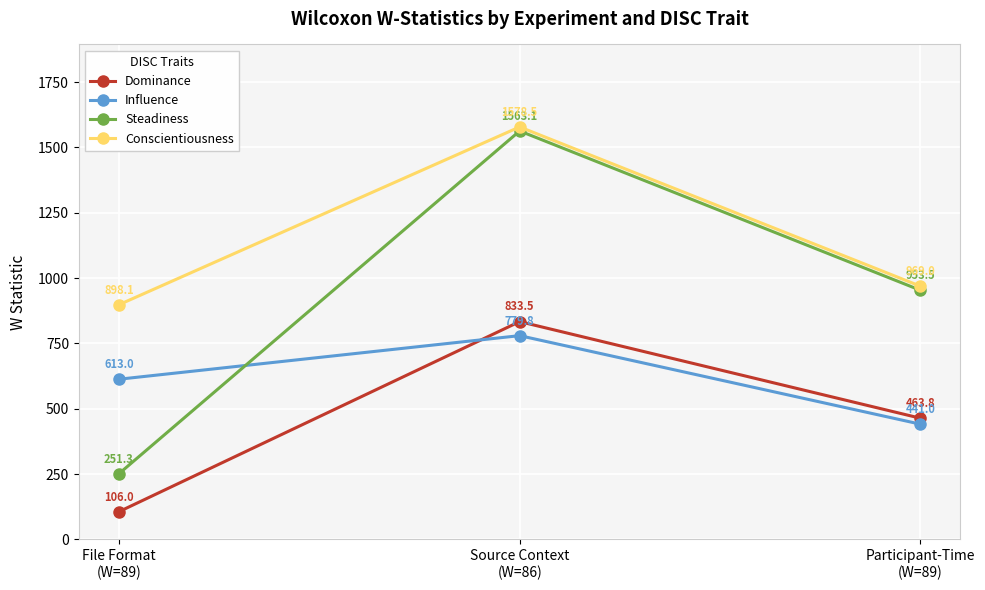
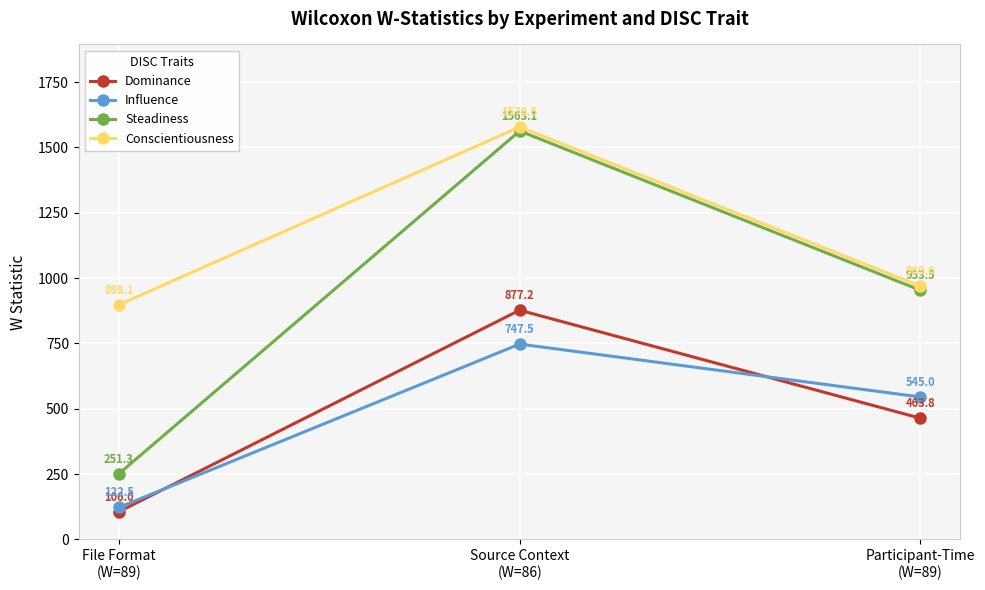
Influence, File Format (W=89): 613.0 -> 122.5
Dominance, Source Context (W=86): 833.5 -> 877.2
Influence, Source Context (W=86): 779.8 -> 747.5
Influence, Participant-Time (W=89): 441.0 -> 545.0
